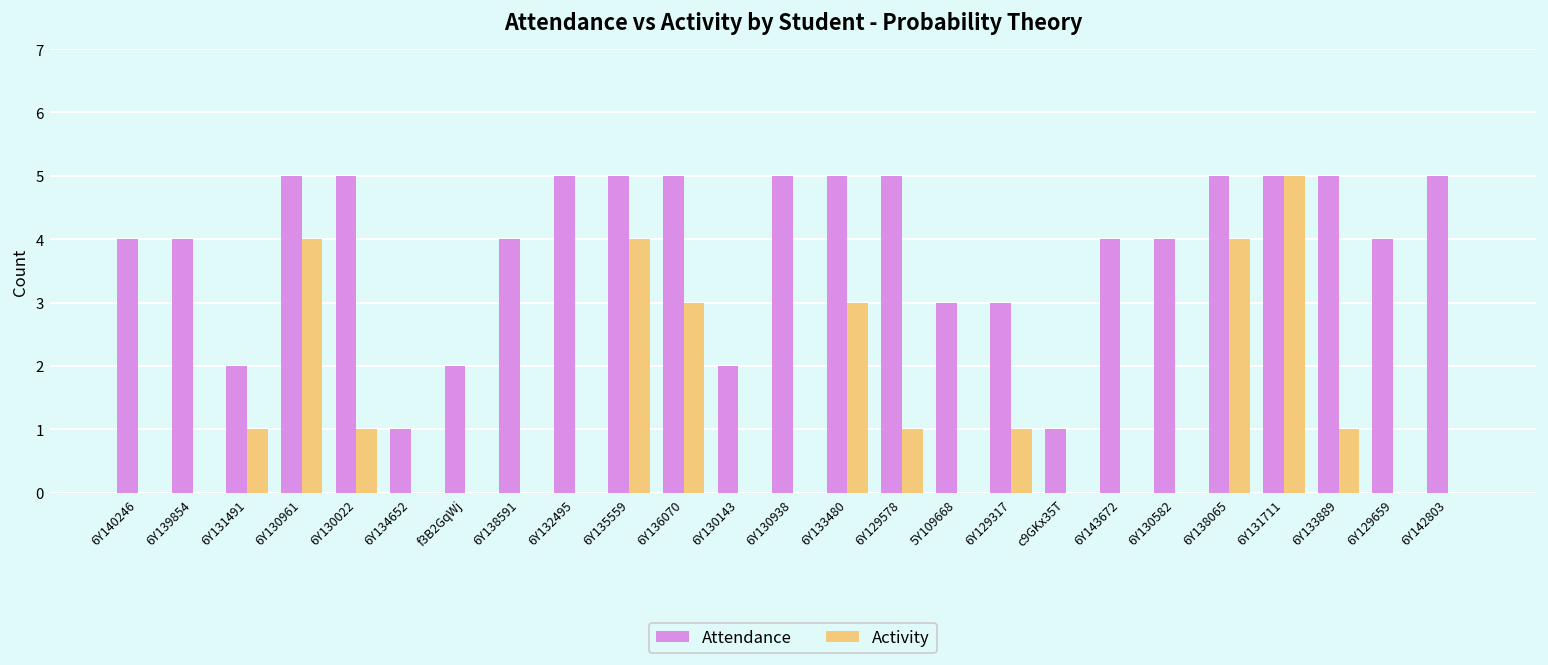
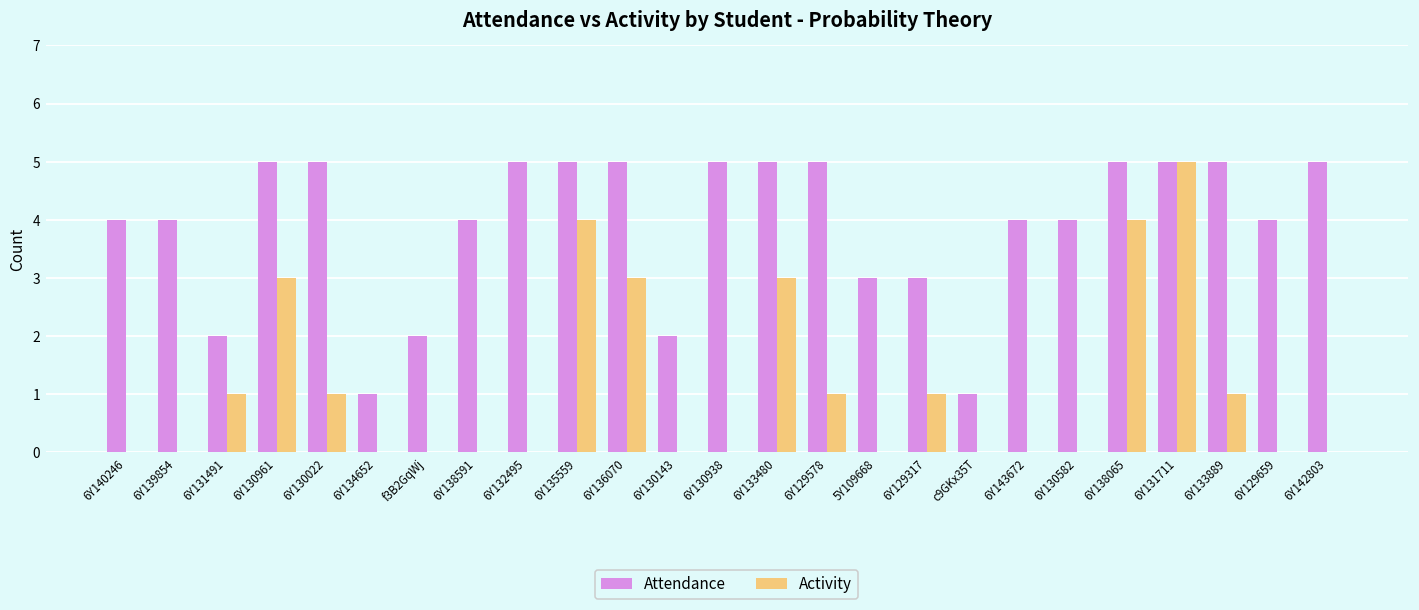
Activity, 6Y130961: 4 -> 3
